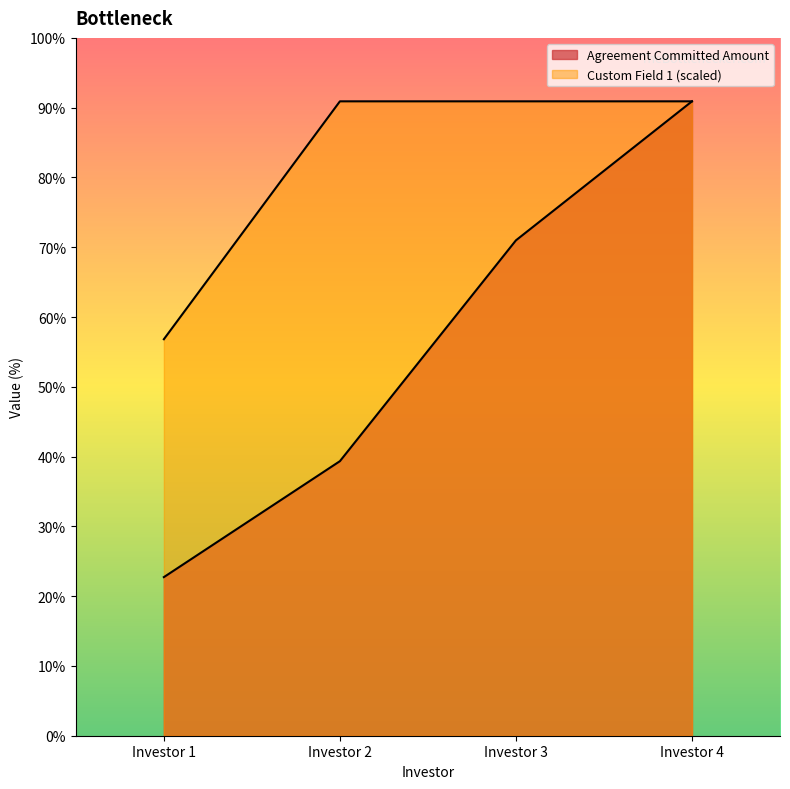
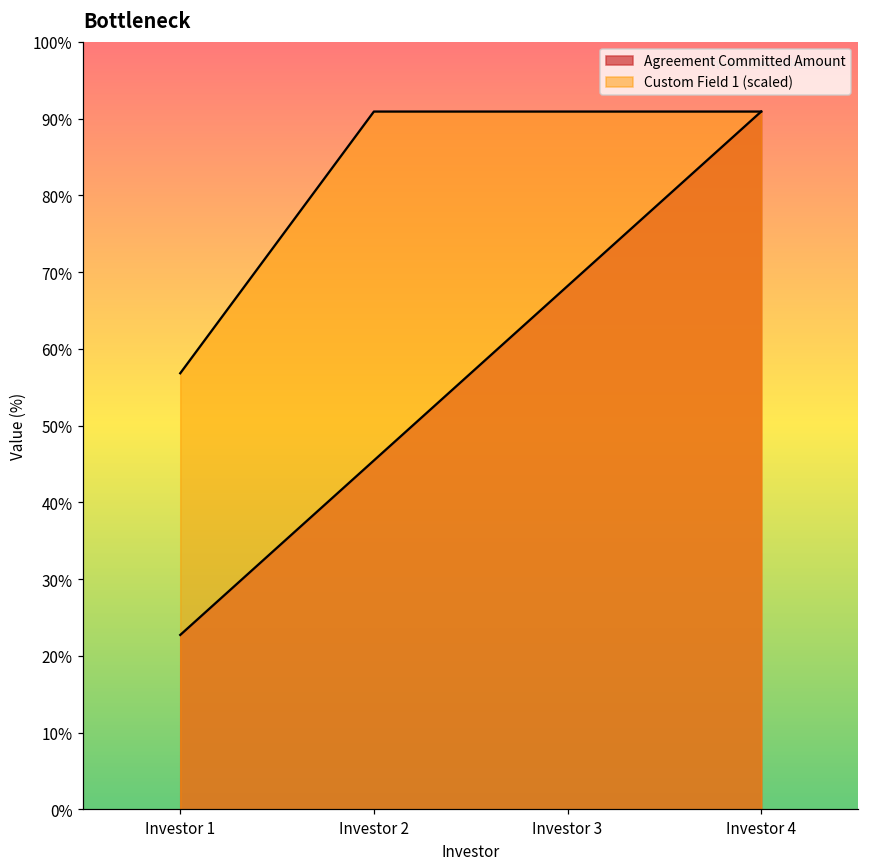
Agreement Committed Amount, Investor 2: 39% -> 45%
Agreement Committed Amount, Investor 3: 71% -> 68%
